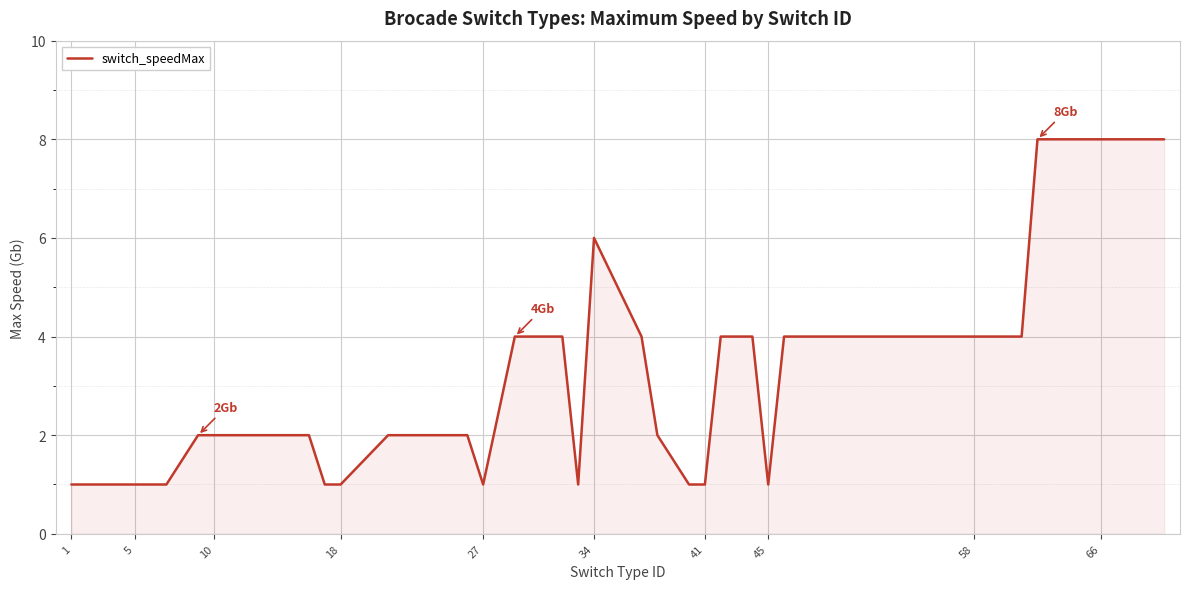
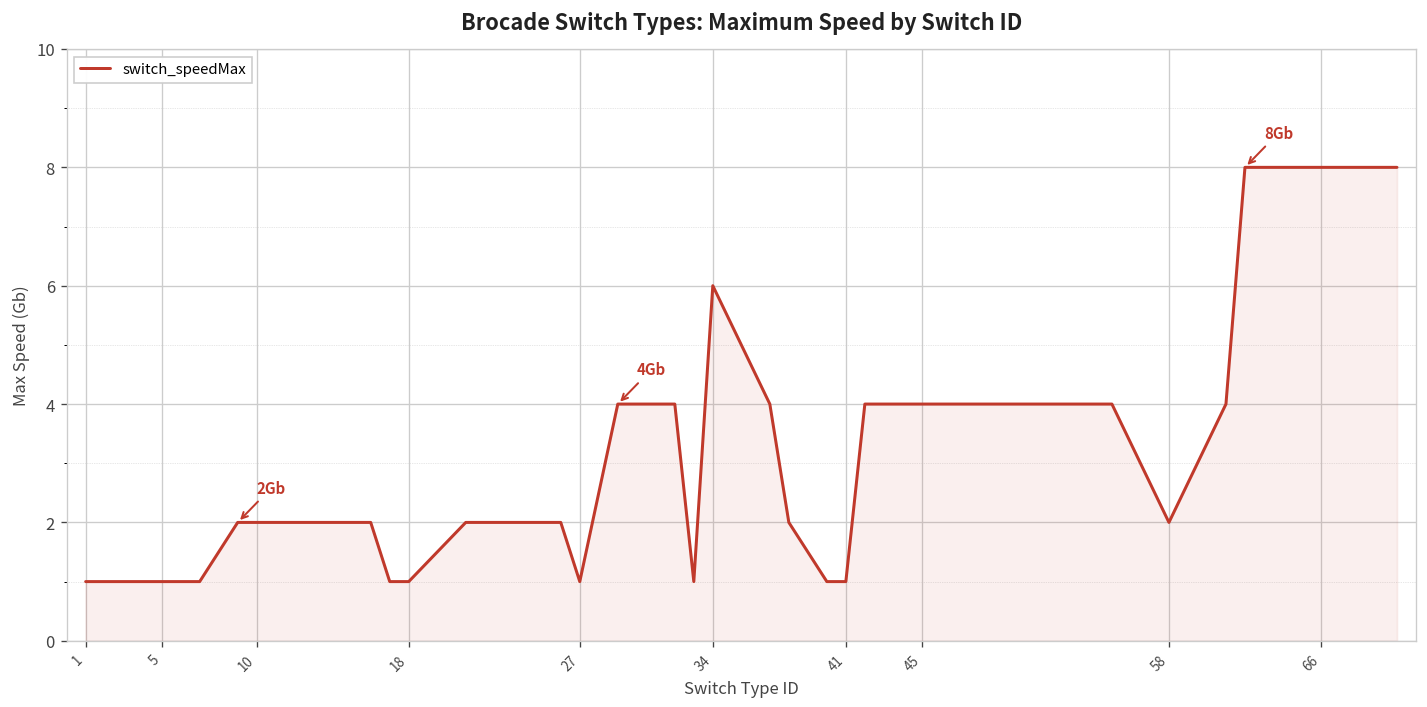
45: 1 -> 4
58: 4 -> 2
